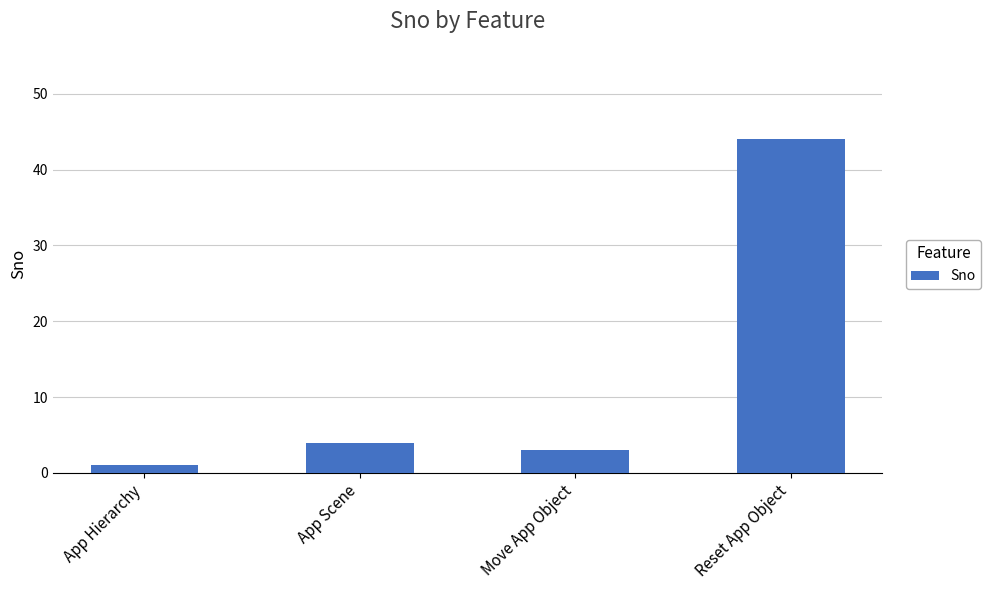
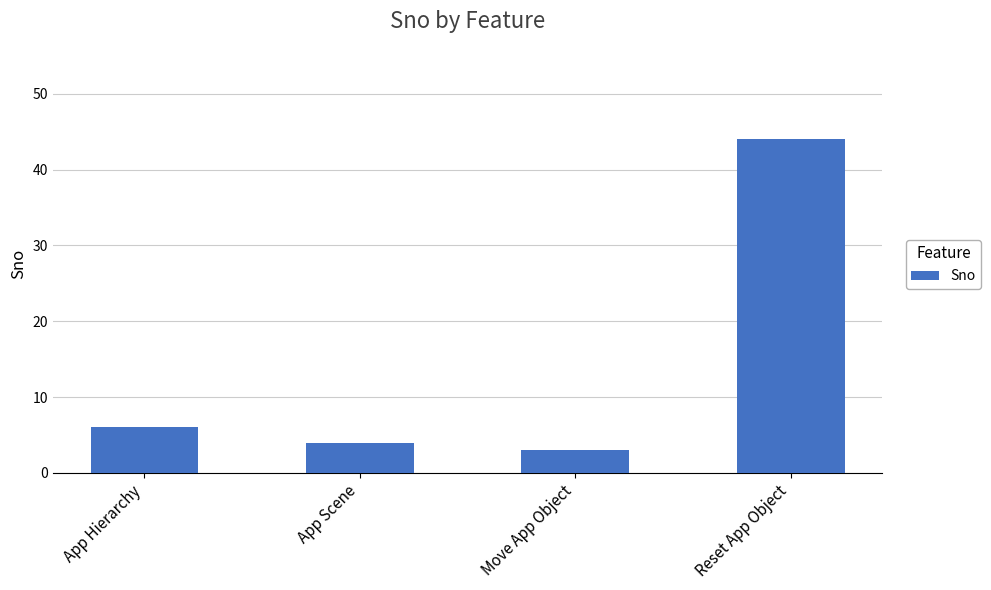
App Hierarchy: 1 -> 6
